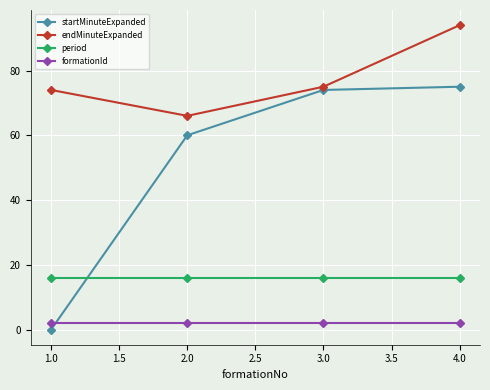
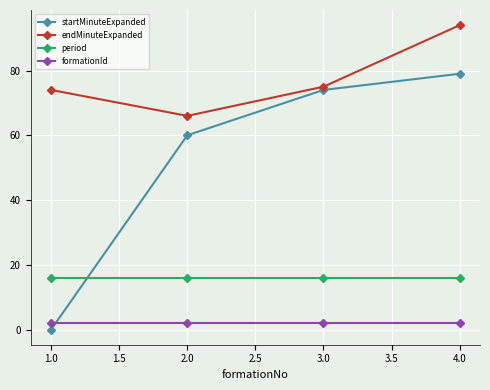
startMinuteExpanded, 4.0: 75 -> 79
